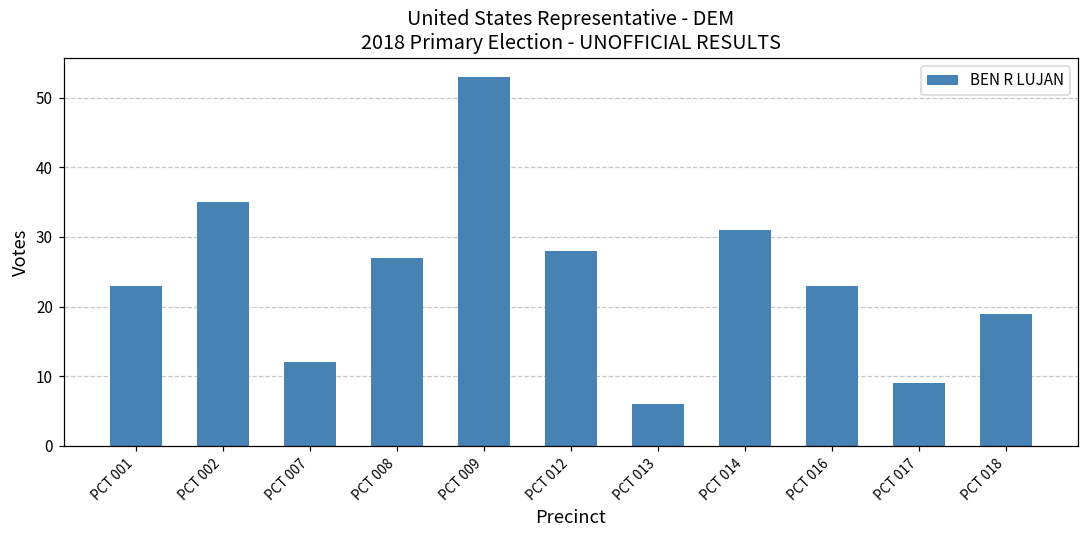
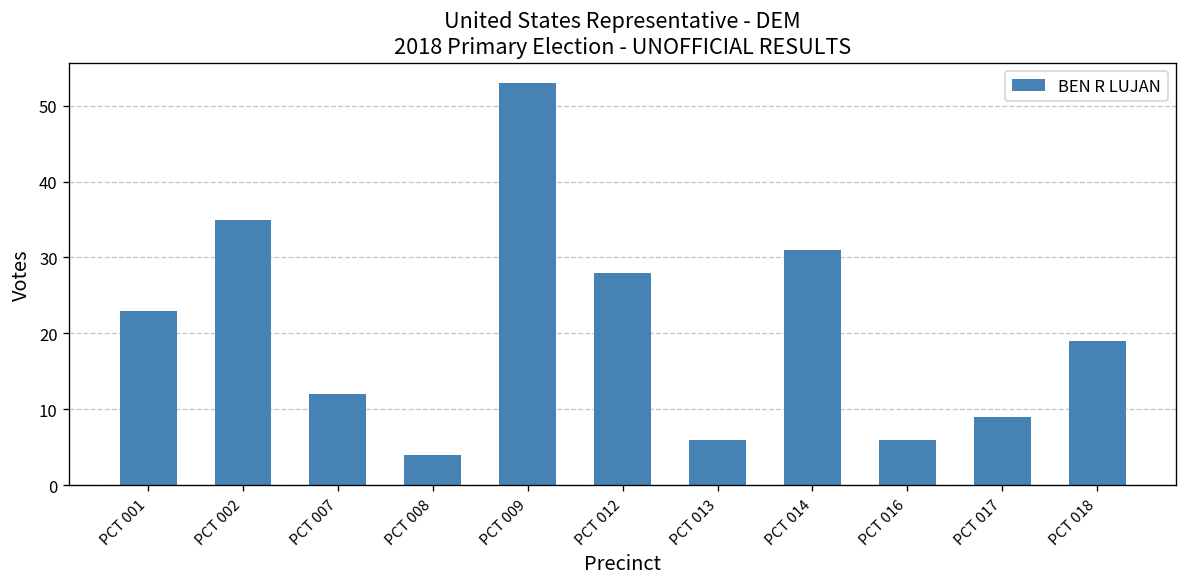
PCT 008: 27 -> 4
PCT 016: 23 -> 6
